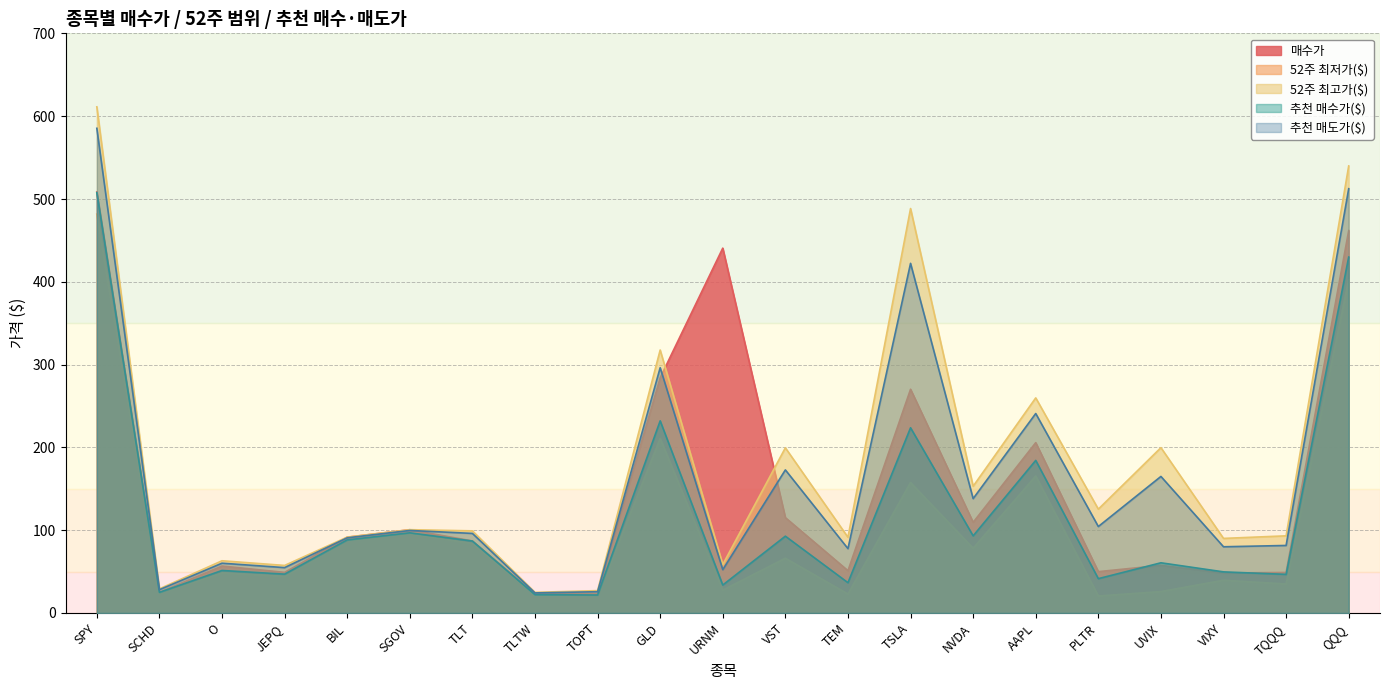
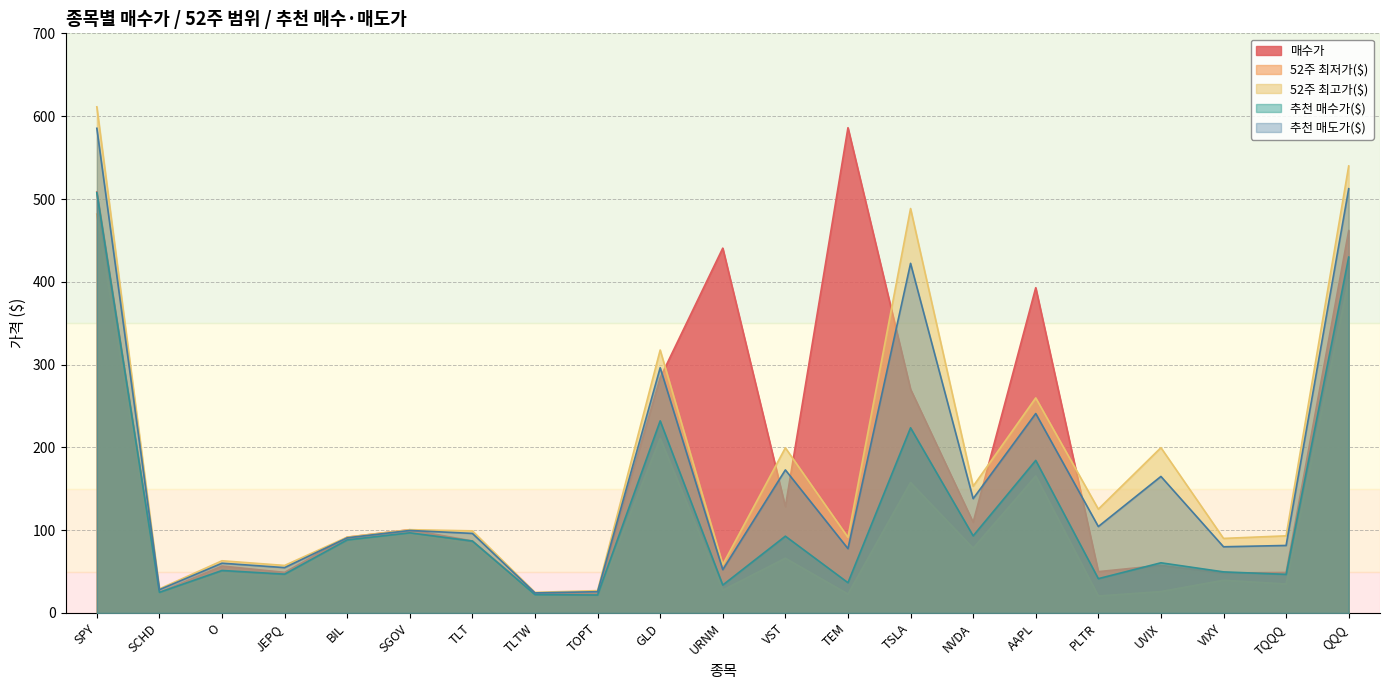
매수가, VST: 120 -> 130
매수가, TEM: 50 -> 590
매수가, AAPL: 210 -> 390
